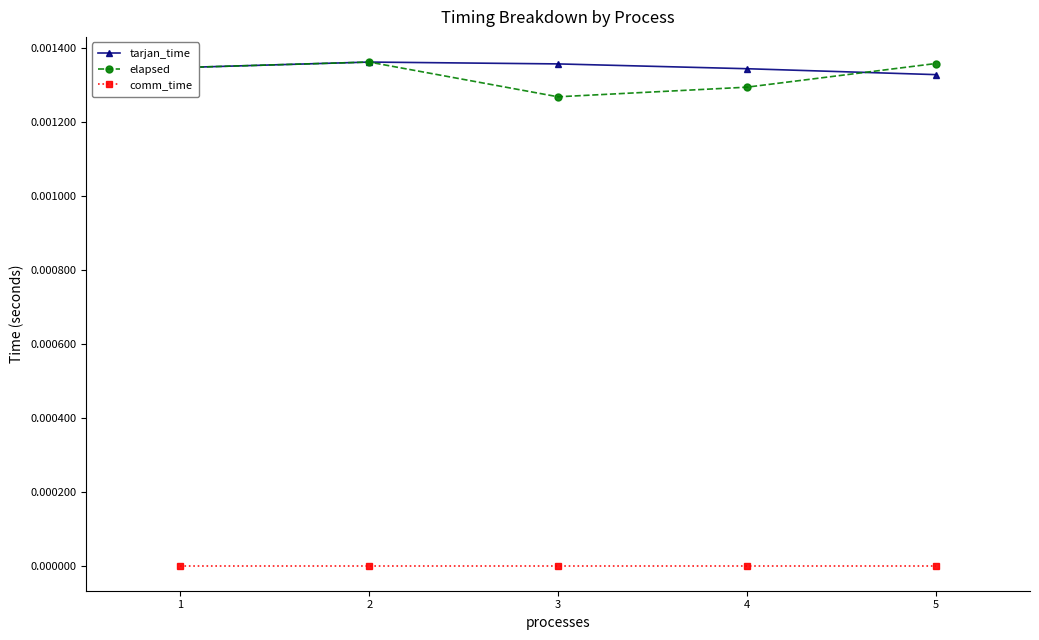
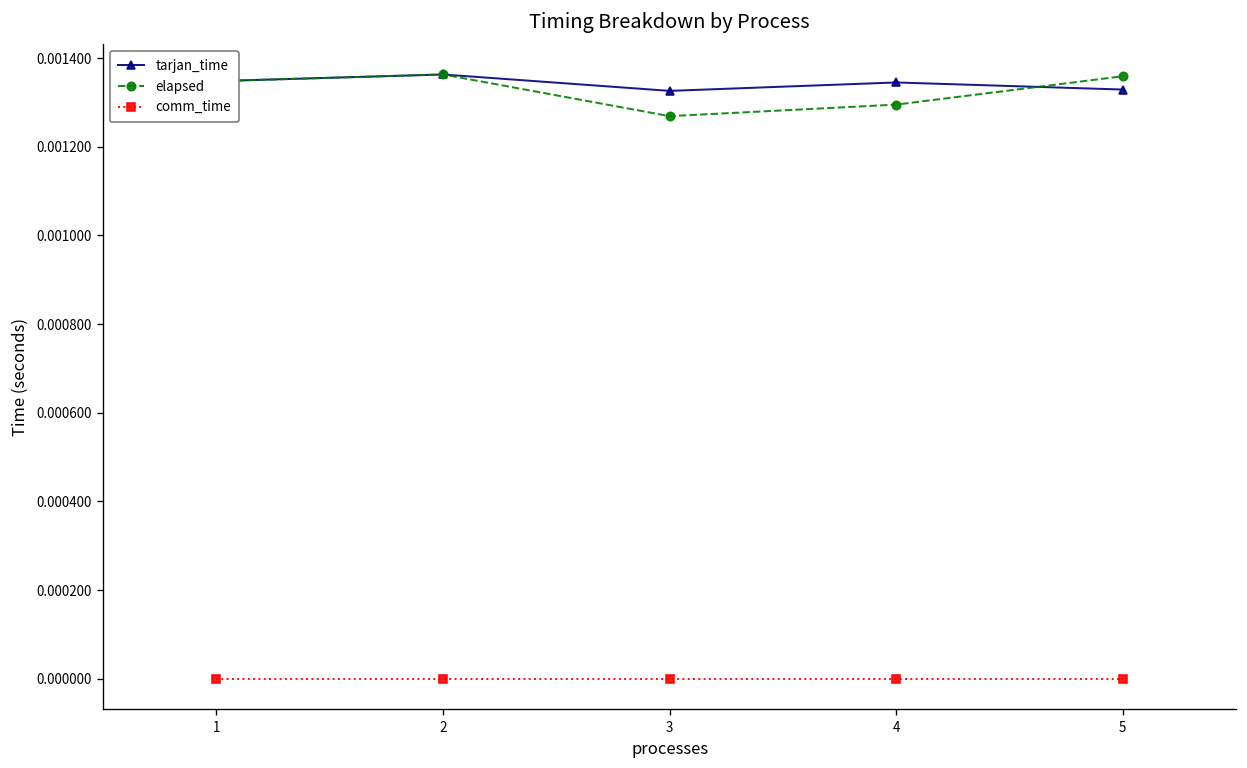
tarjan_time, 3: 0.00136 -> 0.00133
